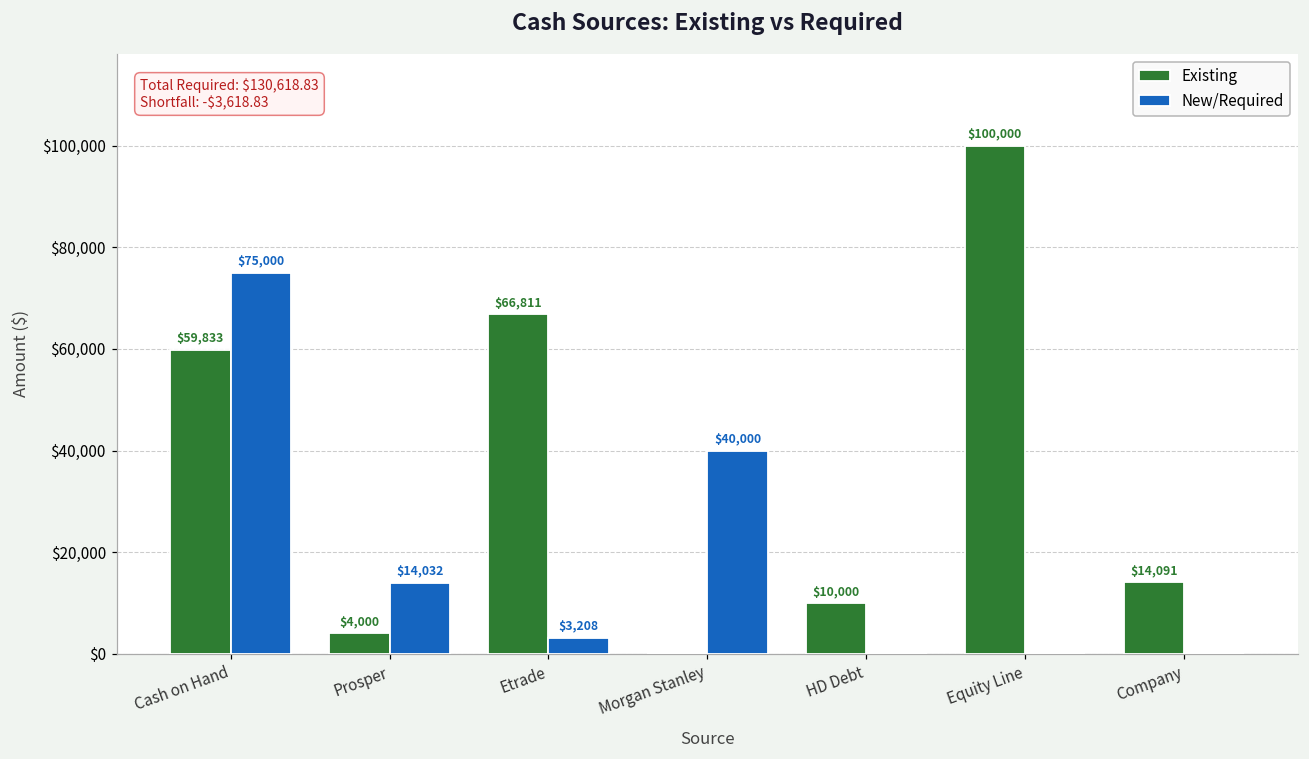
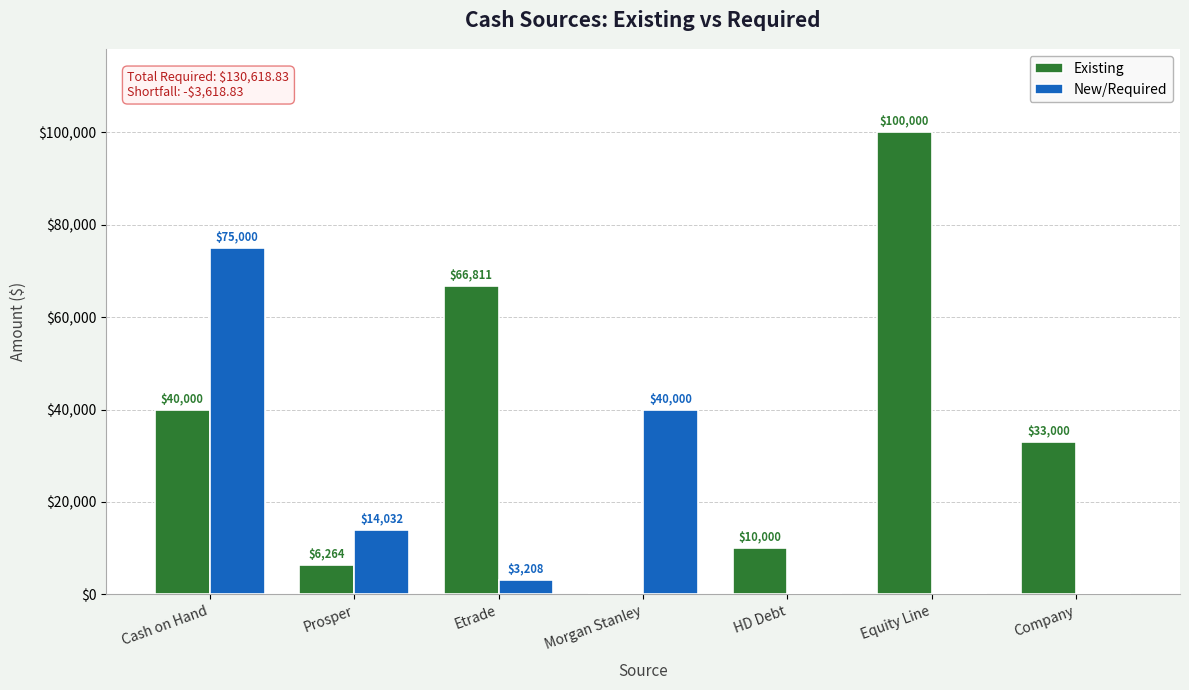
Existing, Cash on Hand: $59,833 -> $40,000
Existing, Prosper: $4,000 -> $6,264
Existing, Company: $14,091 -> $33,000
